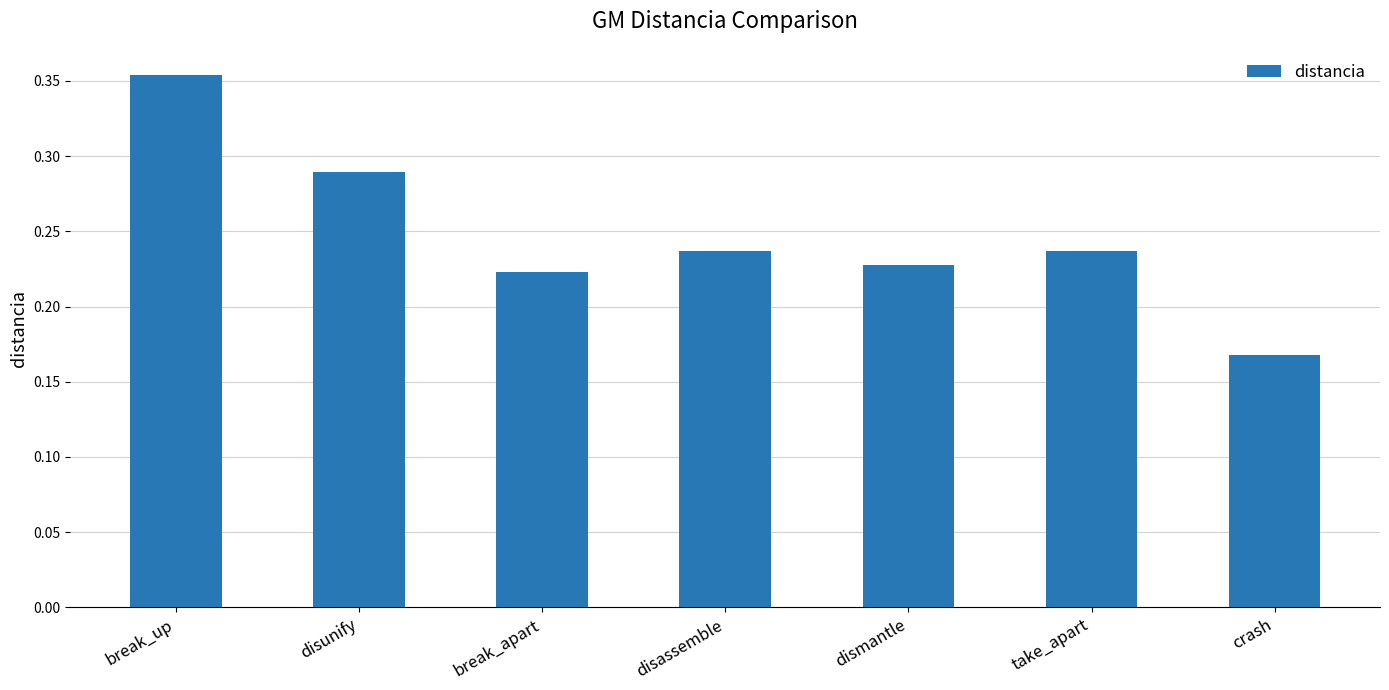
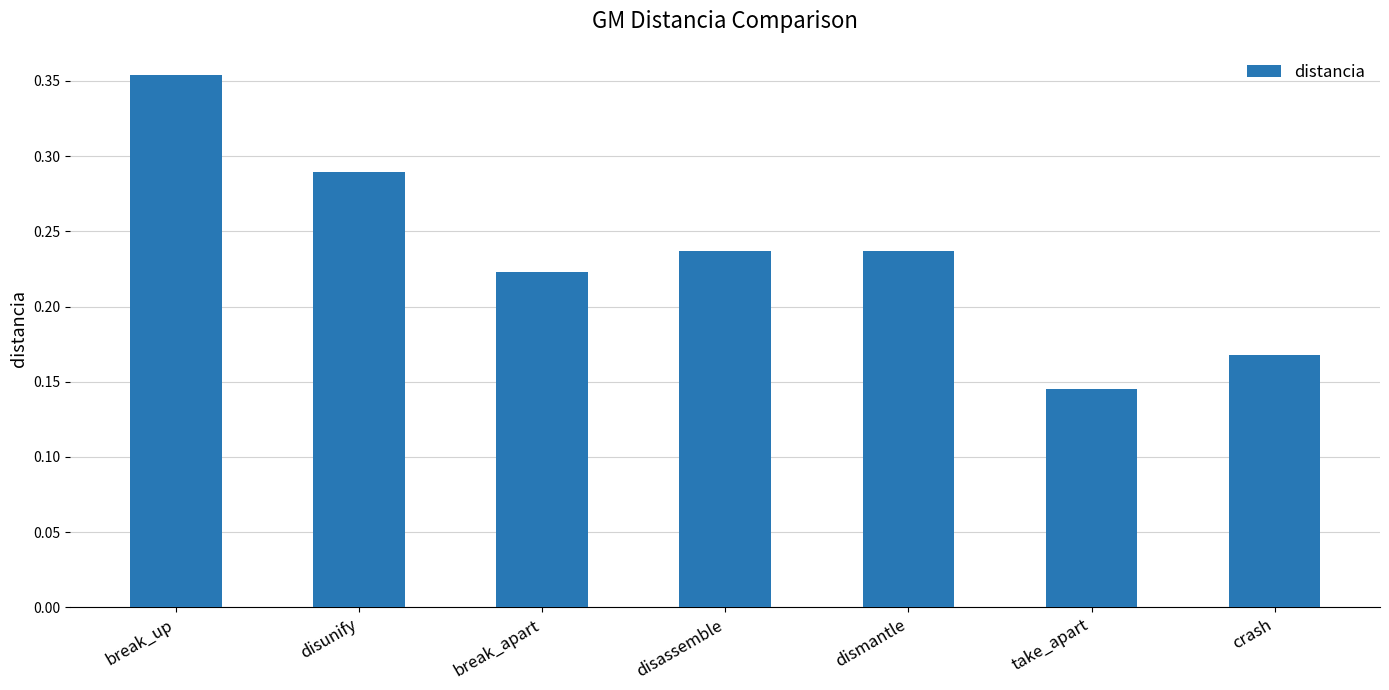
dismantle: 0.228 -> 0.237
take_apart: 0.237 -> 0.145
